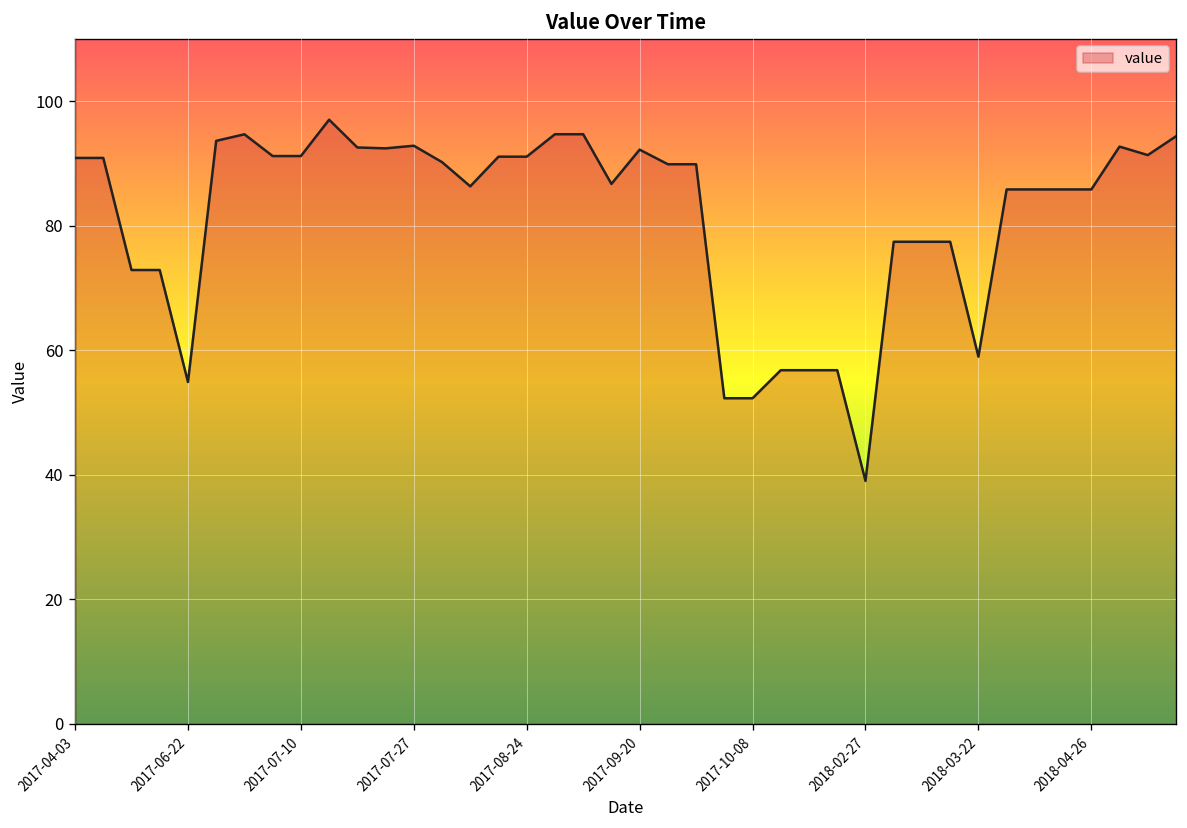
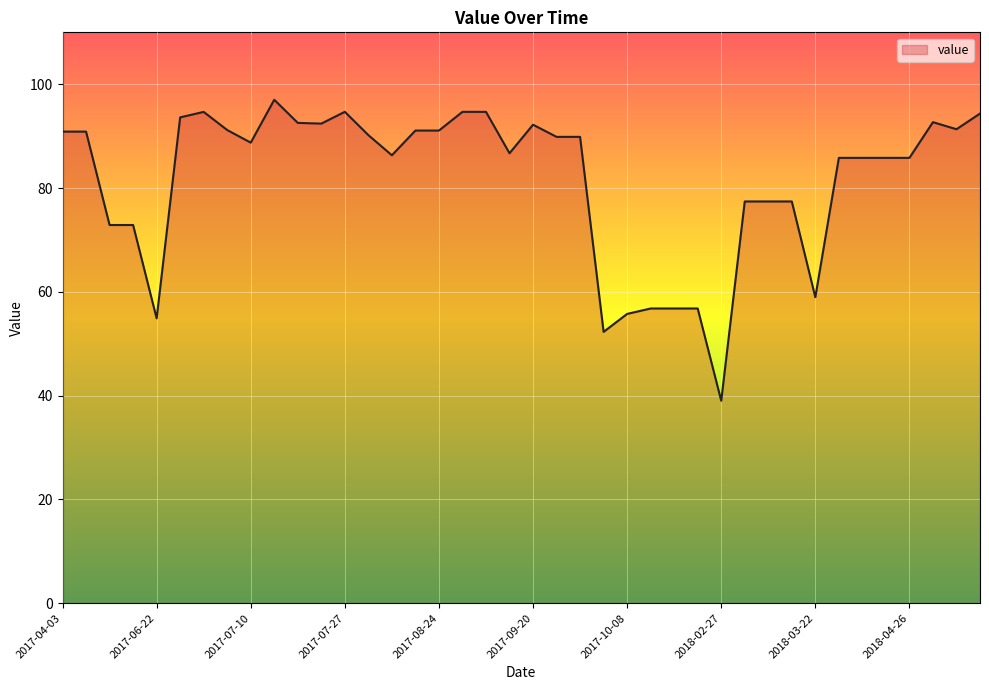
2017-07-10: 91 -> 89
2017-07-27: 93 -> 95
2017-10-08: 52 -> 56
